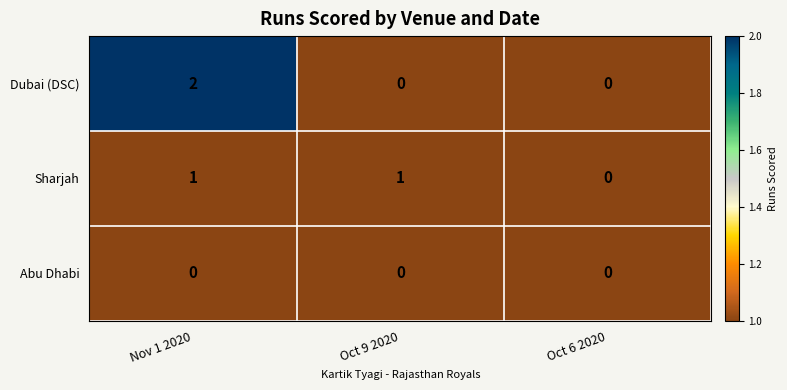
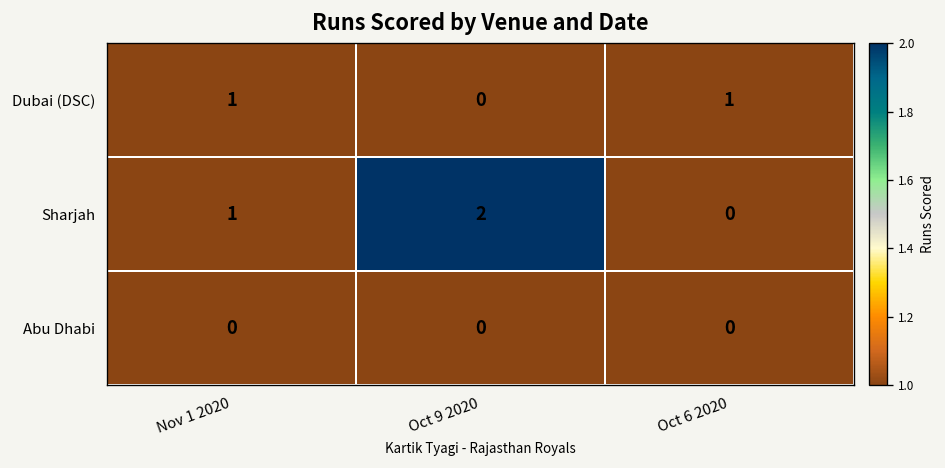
Dubai (DSC), Nov 1 2020: 2 -> 1
Dubai (DSC), Oct 6 2020: 0 -> 1
Sharjah, Oct 9 2020: 1 -> 2
